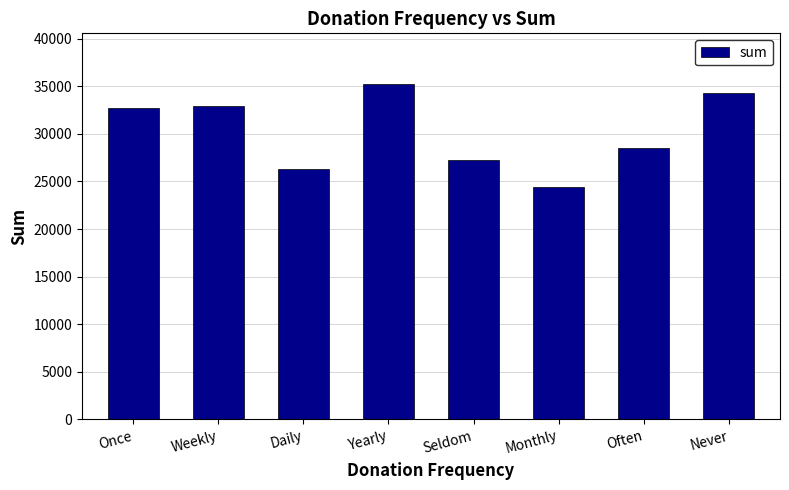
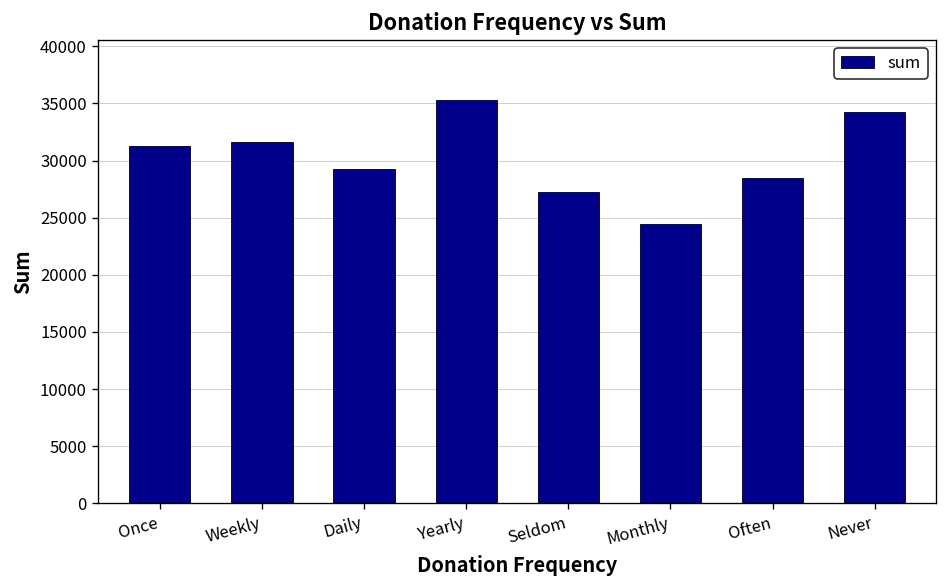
Once: 33000 -> 31000
Weekly: 33000 -> 32000
Daily: 26000 -> 29000
